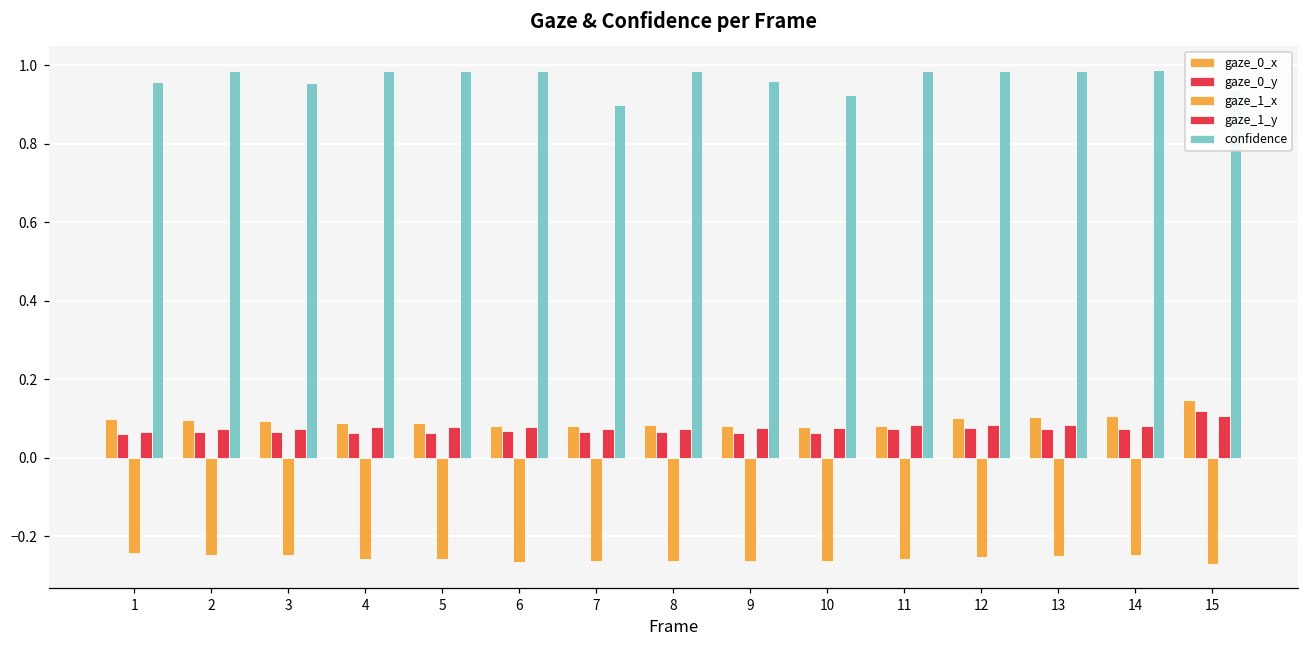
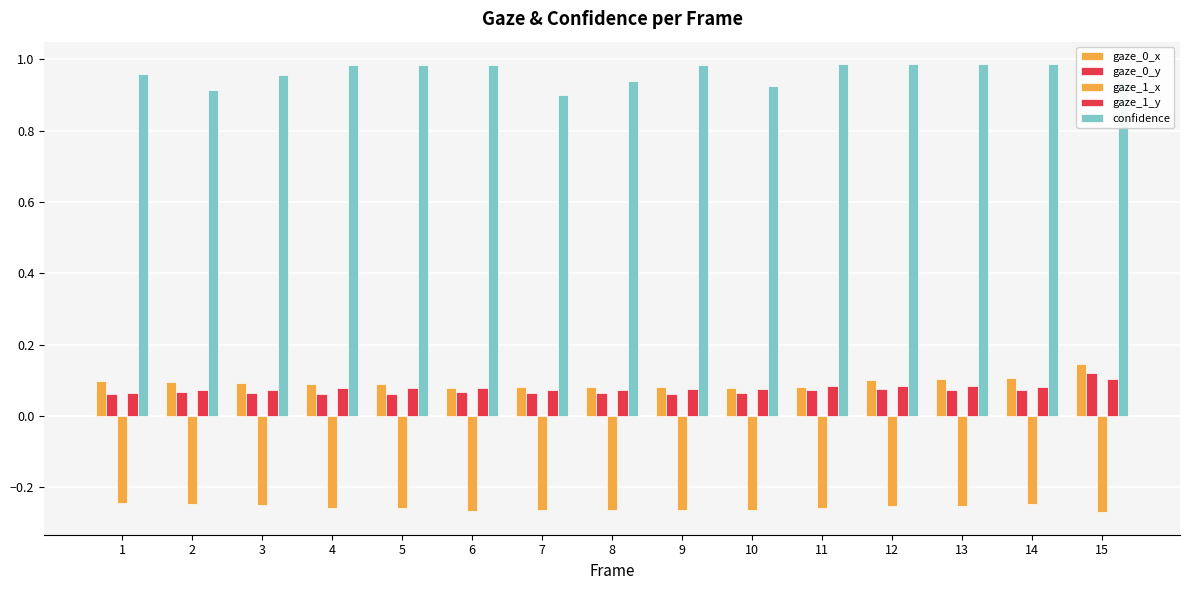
confidence, 2: 0.99 -> 0.91
confidence, 8: 0.98 -> 0.94
confidence, 9: 0.96 -> 0.99
